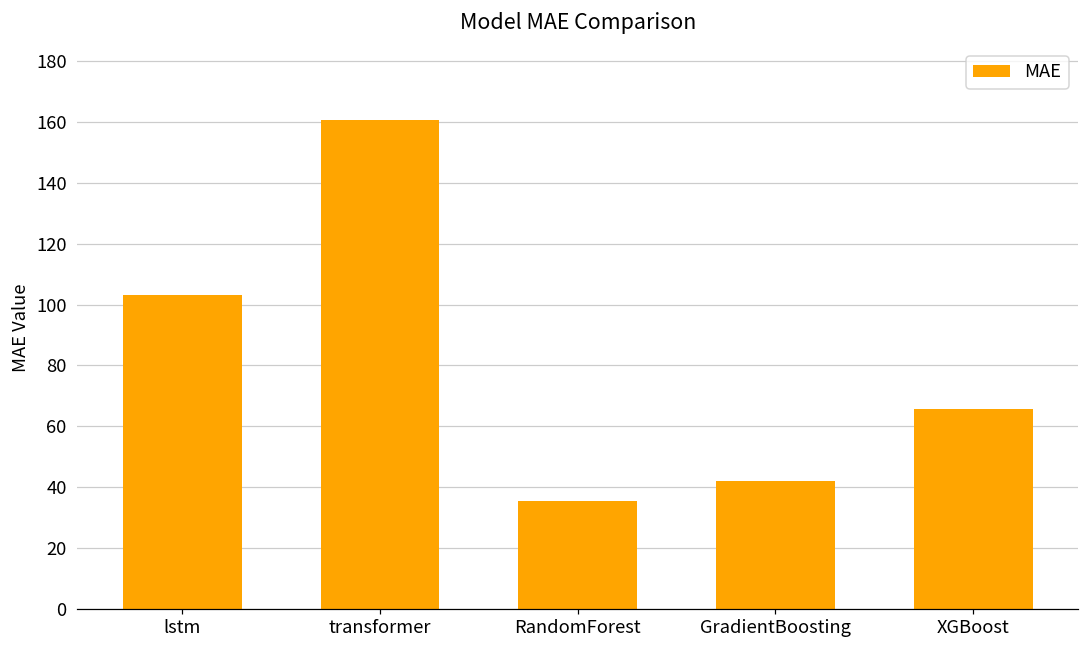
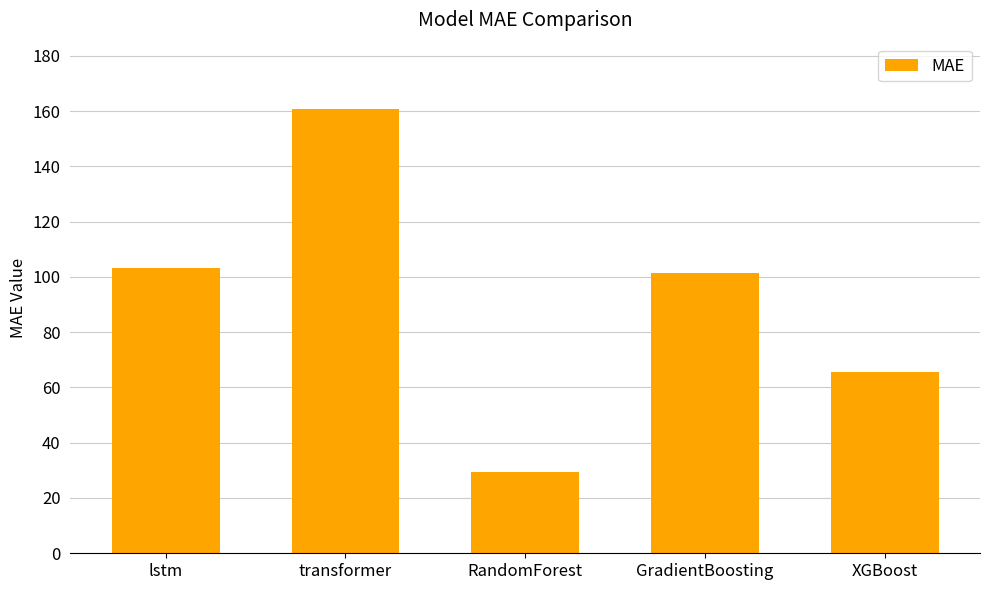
RandomForest: 35 -> 30
GradientBoosting: 42 -> 102
